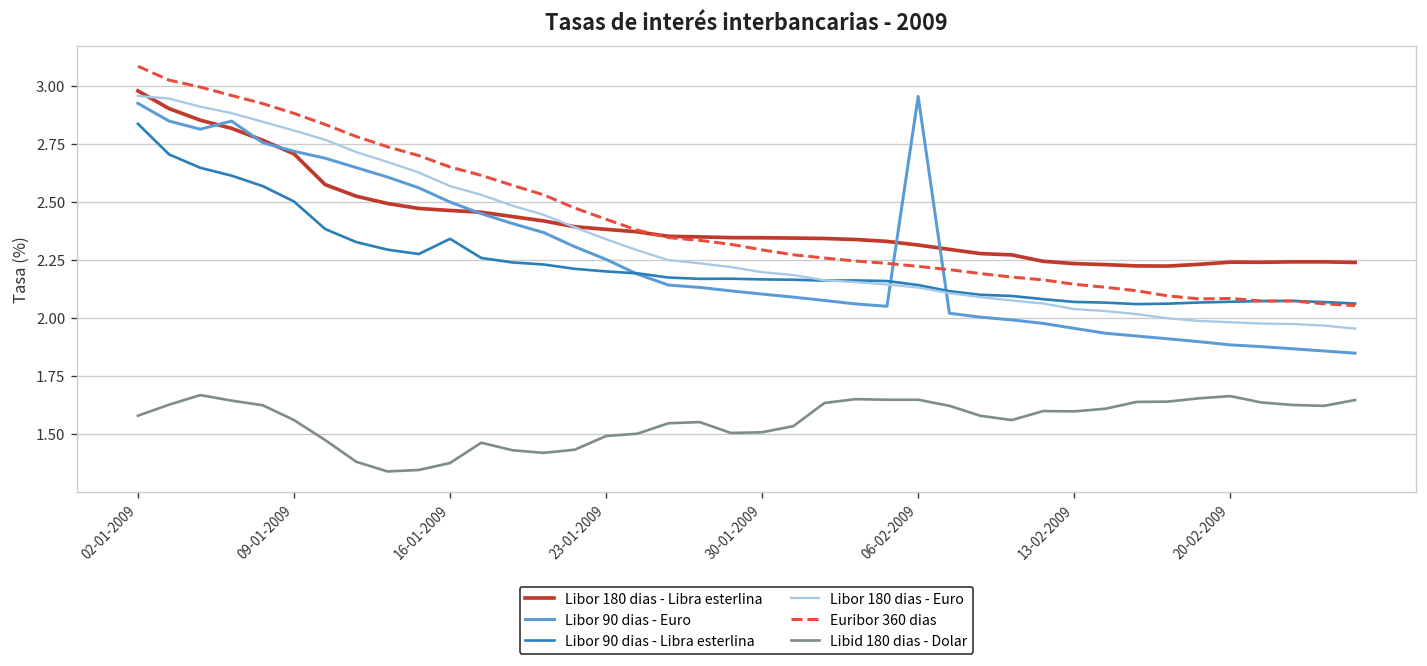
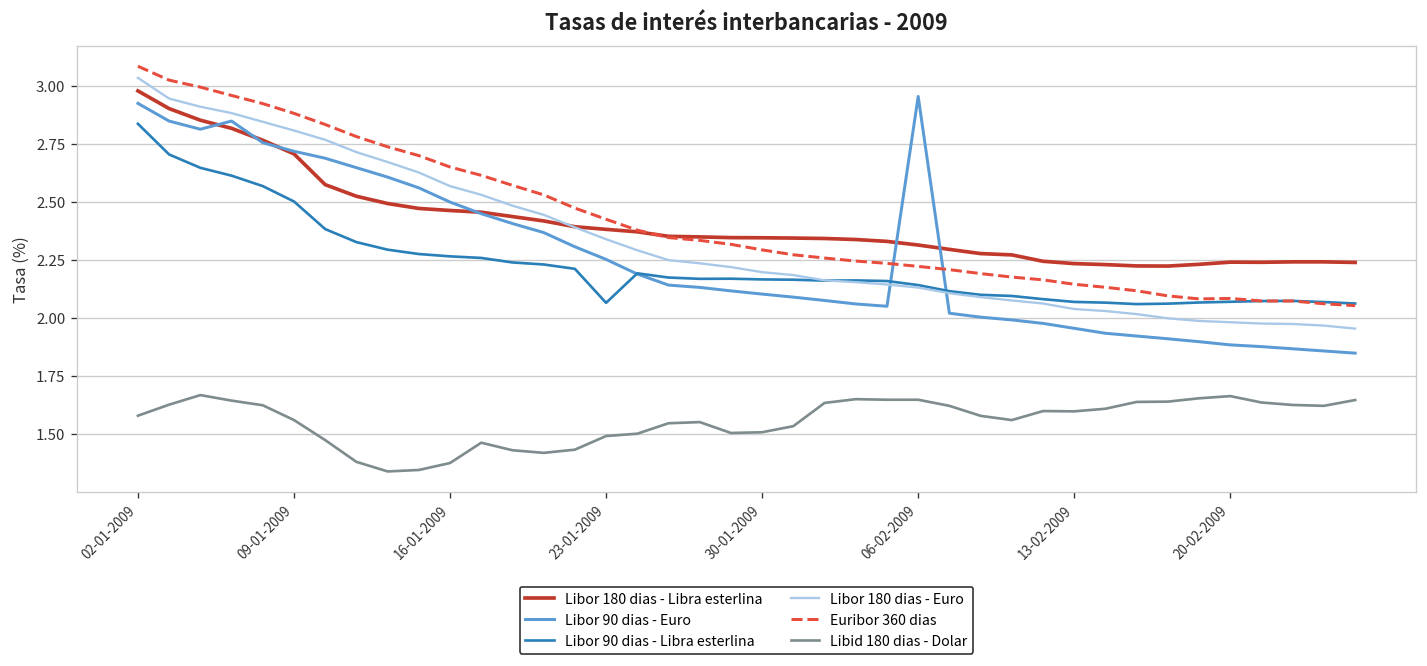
Libor 180 dias - Euro, 02-01-2009: 2.96 -> 3.04
Libor 90 dias - Libra esterlina, 16-01-2009: 2.34 -> 2.27
Libor 90 dias - Libra esterlina, 23-01-2009: 2.20 -> 2.07
